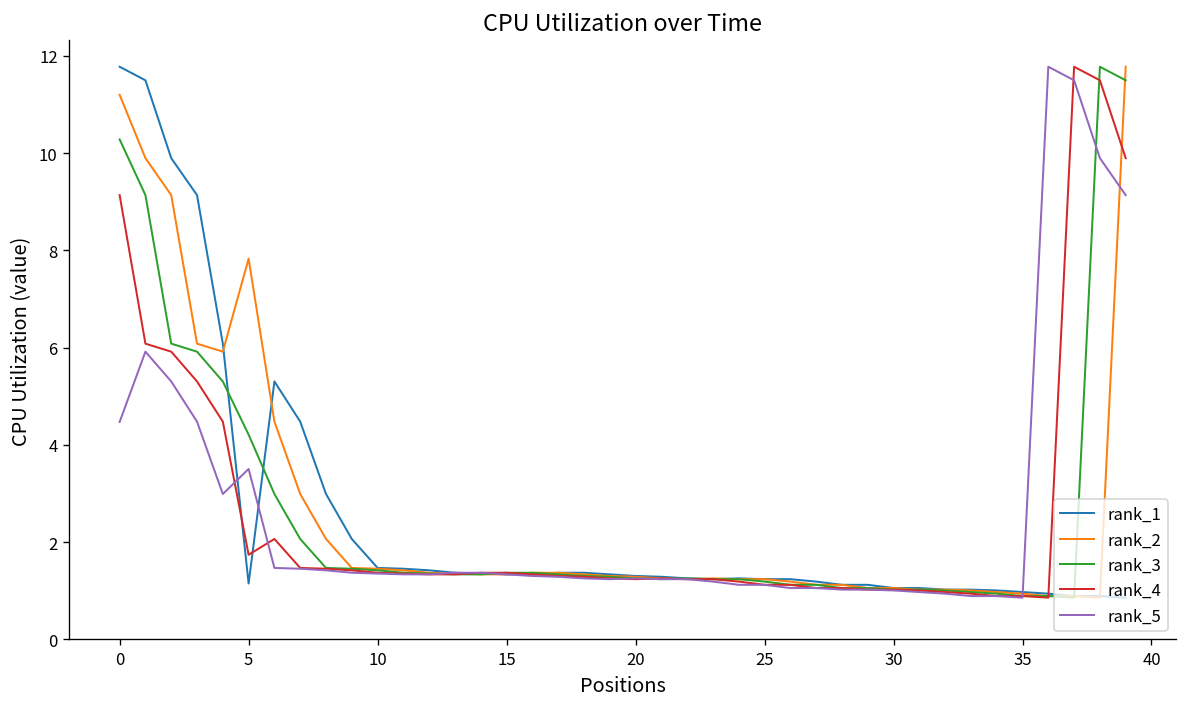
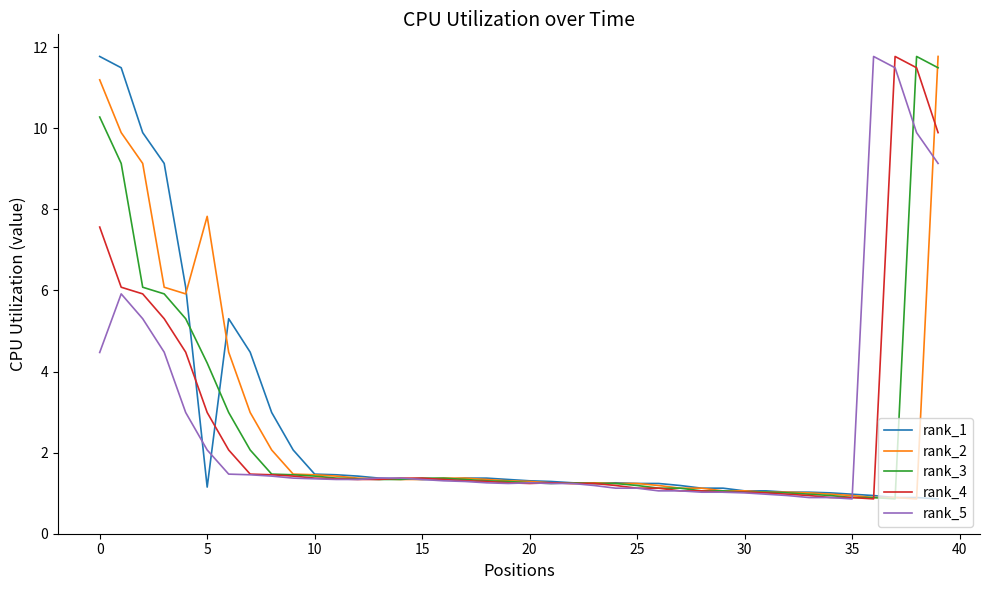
rank_4, 0: 9.1 -> 7.6
rank_4, 5: 1.7 -> 3.0
rank_5, 5: 3.5 -> 2.1
